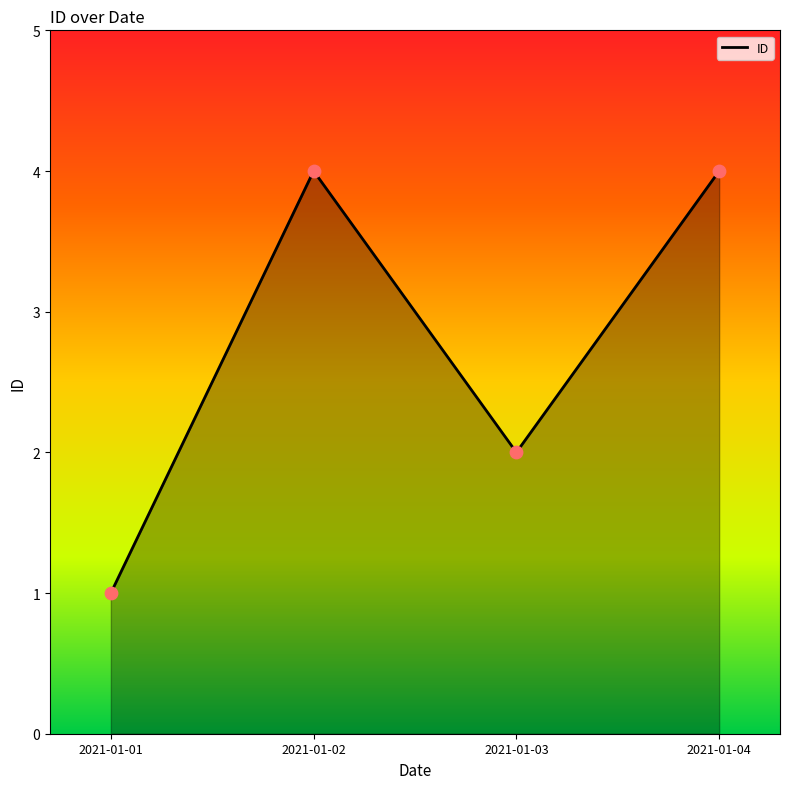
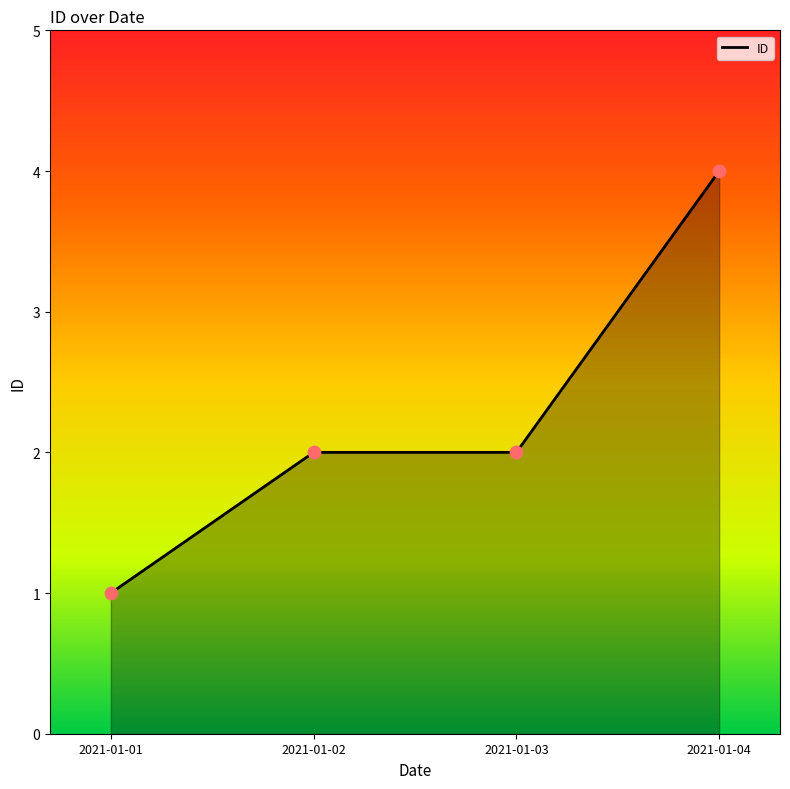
2021-01-02: 4 -> 2
